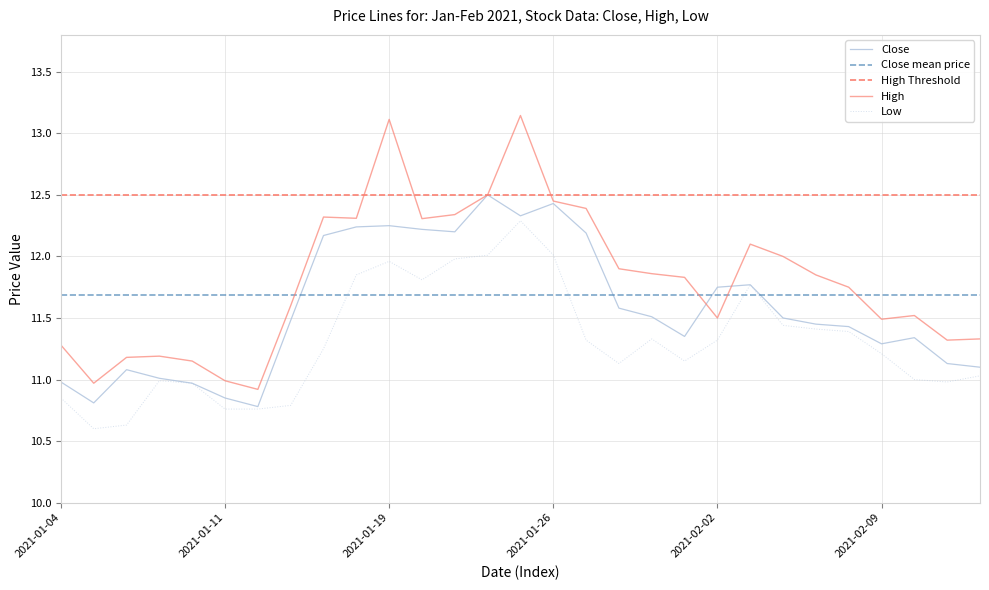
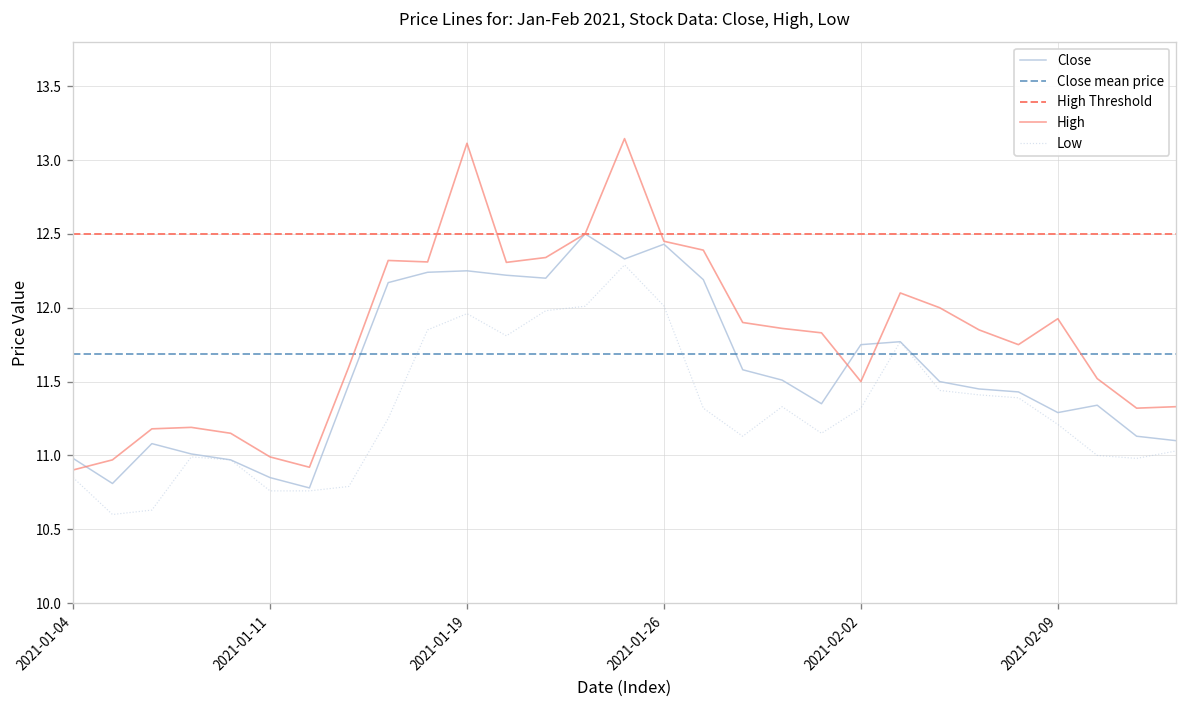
High, 2021-01-04: 11.28 -> 10.90
High, 2021-02-09: 11.49 -> 11.93
